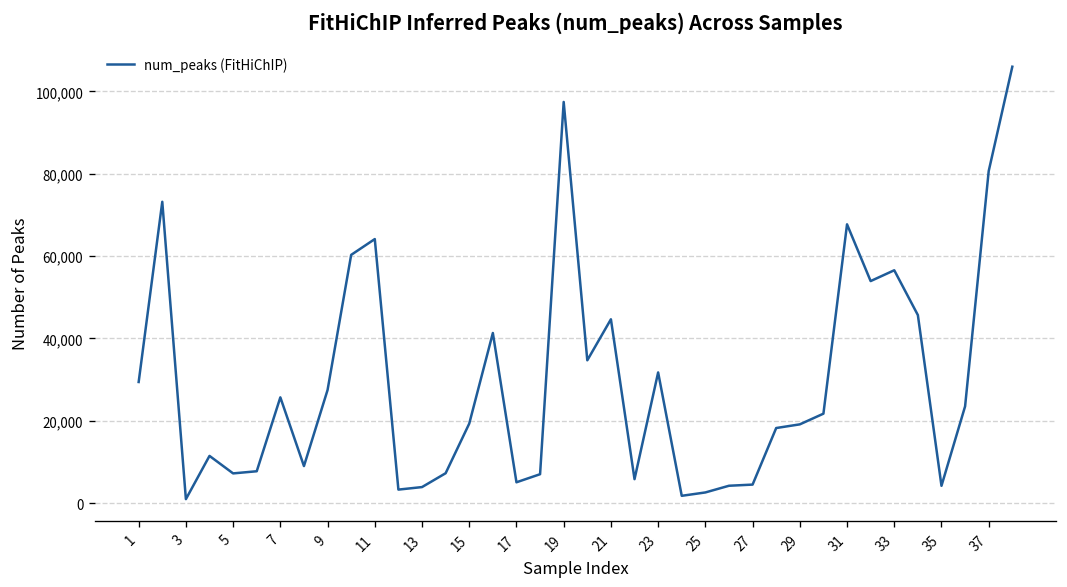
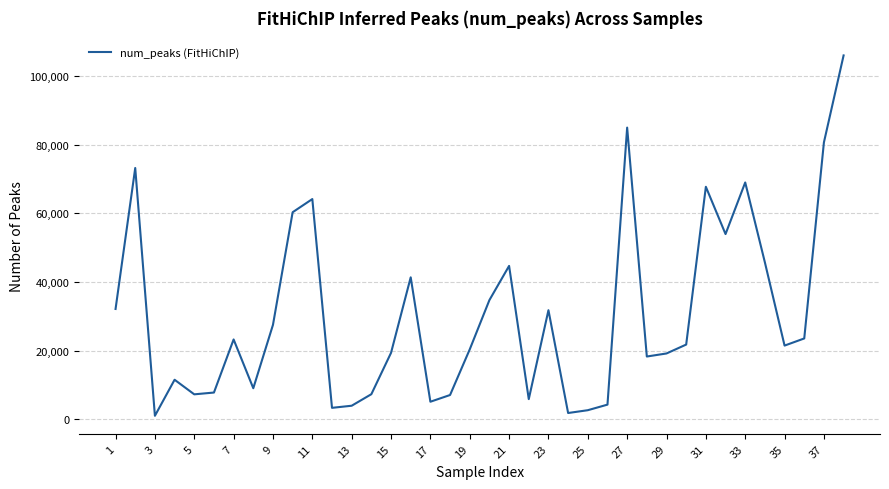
1: 29,000 -> 32,000
7: 26,000 -> 23,000
19: 97,000 -> 20,000
27: 5,000 -> 85,000
33: 57,000 -> 69,000
35: 4,000 -> 21,000
